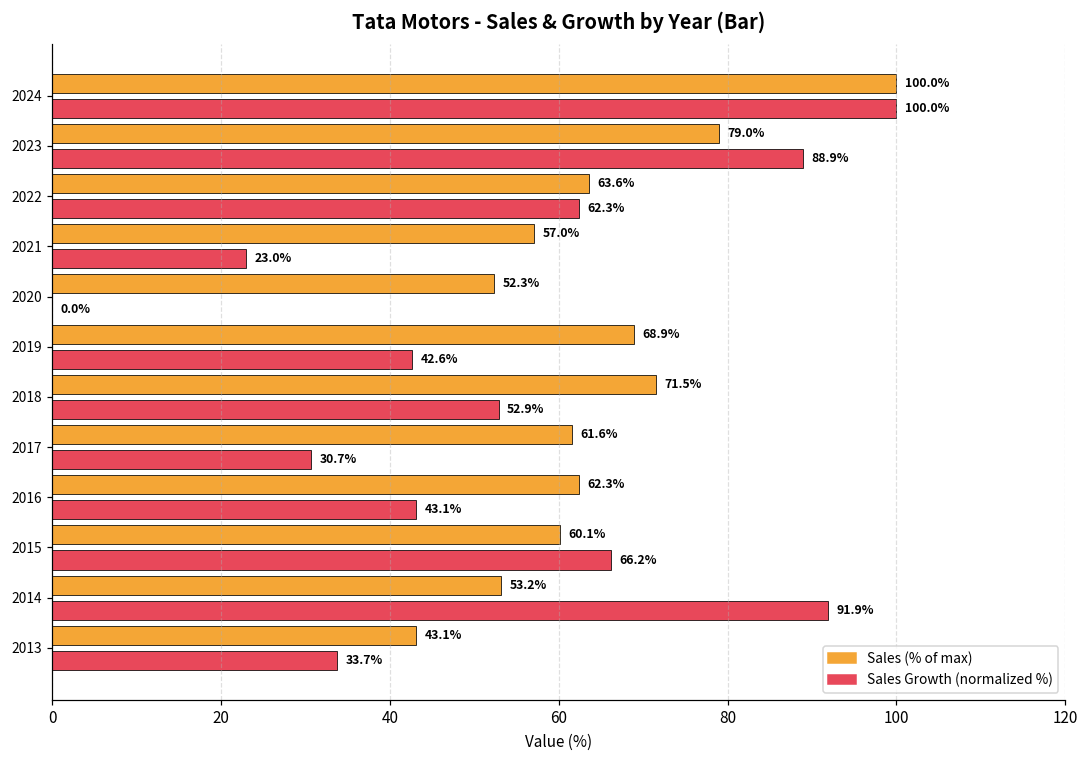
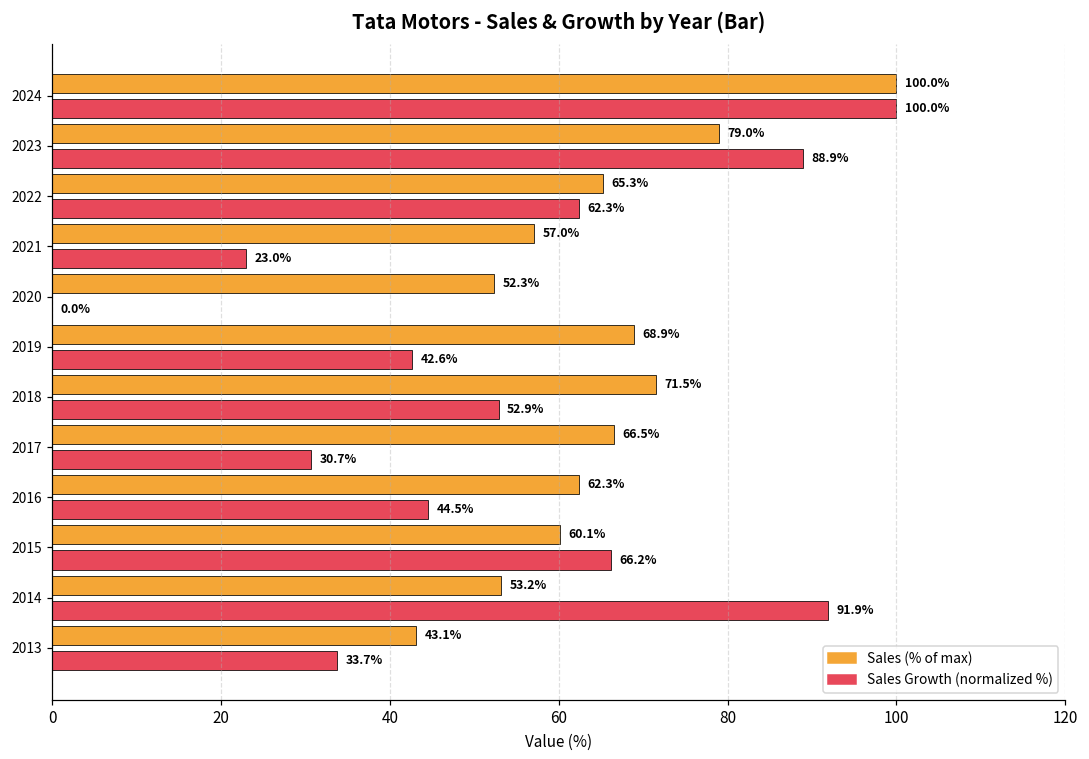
Sales (% of max), 2022: 63.6% -> 65.3%
Sales (% of max), 2017: 61.6% -> 66.5%
Sales Growth (normalized %), 2016: 43.1% -> 44.5%
